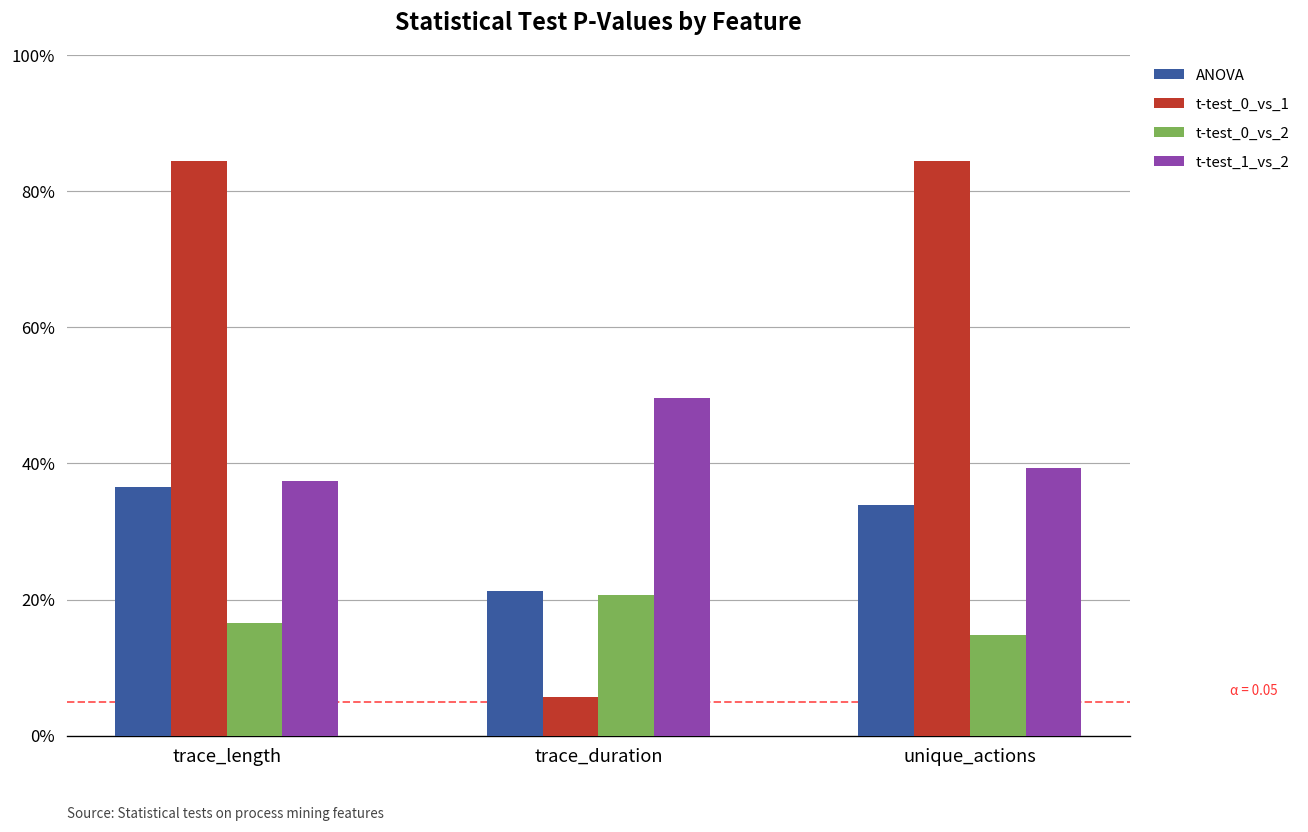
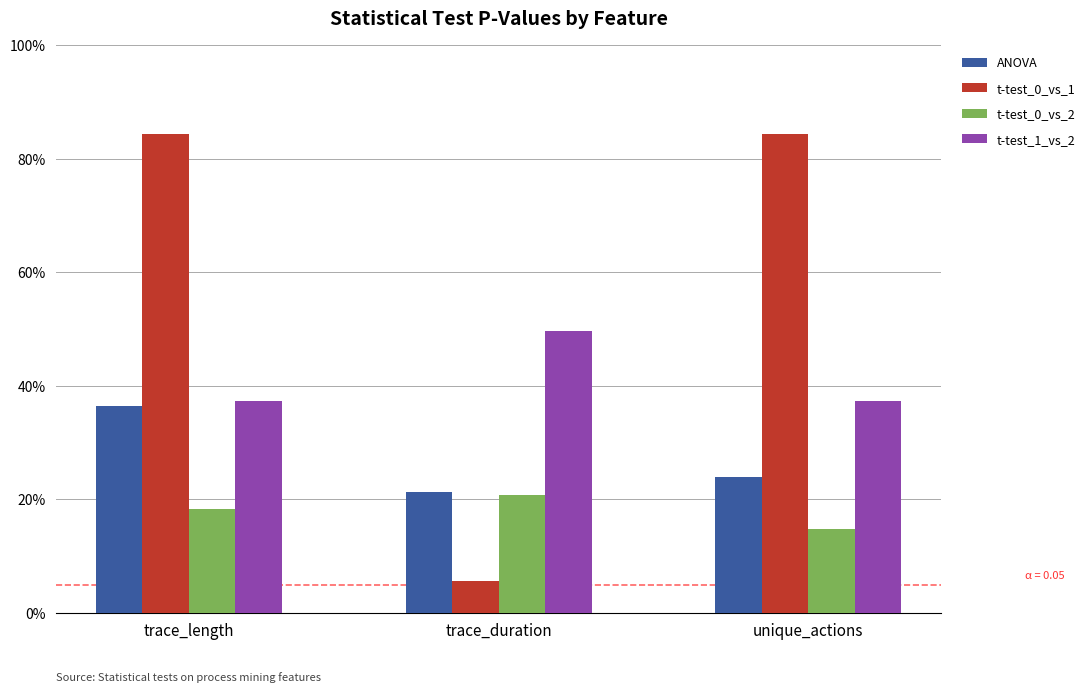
t-test_0_vs_2, trace_length: 17% -> 18%
ANOVA, unique_actions: 34% -> 24%
t-test_1_vs_2, unique_actions: 39% -> 37%
